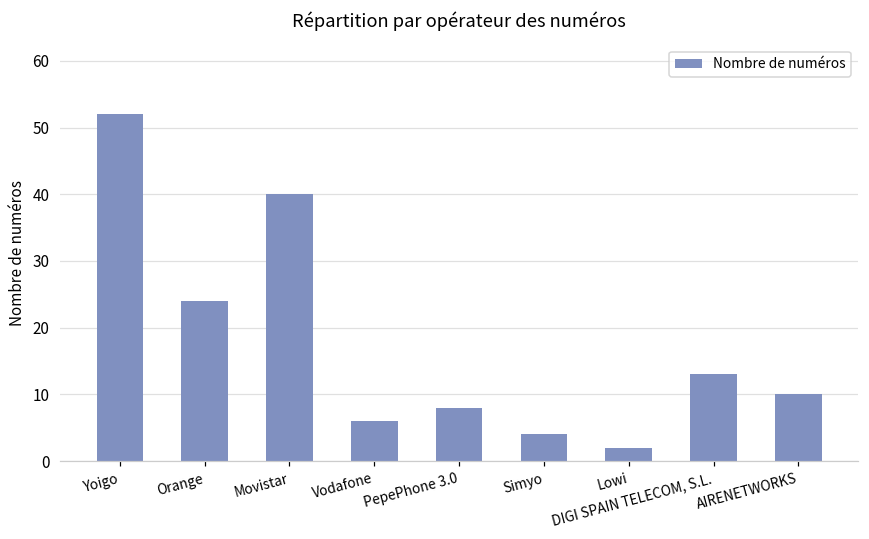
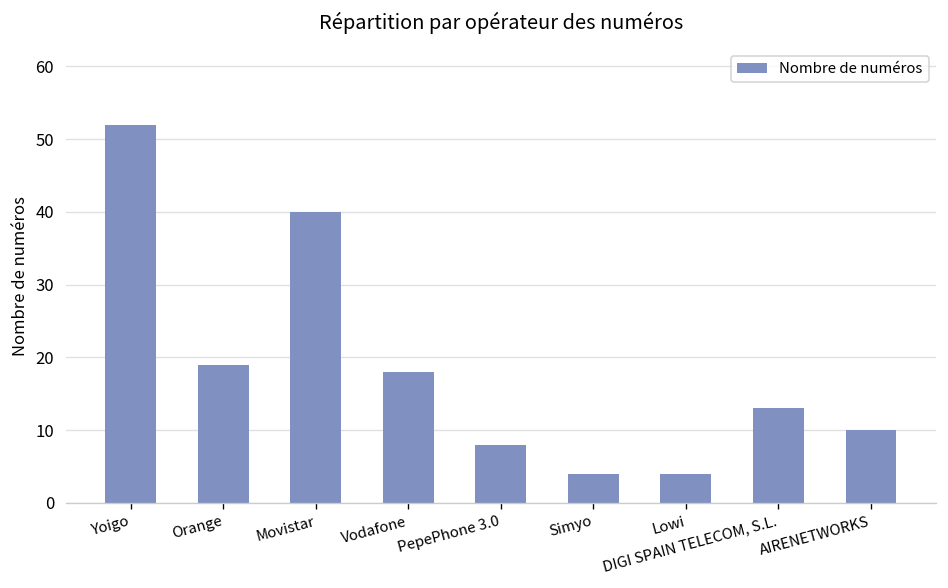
Orange: 24 -> 19
Vodafone: 6 -> 18
Lowi: 2 -> 4
